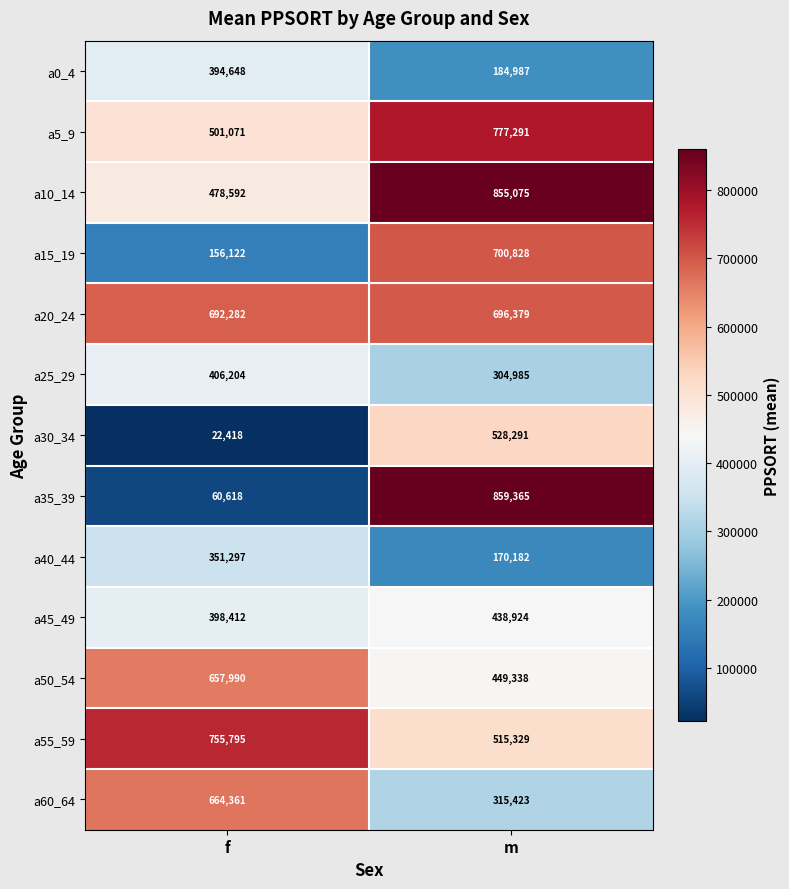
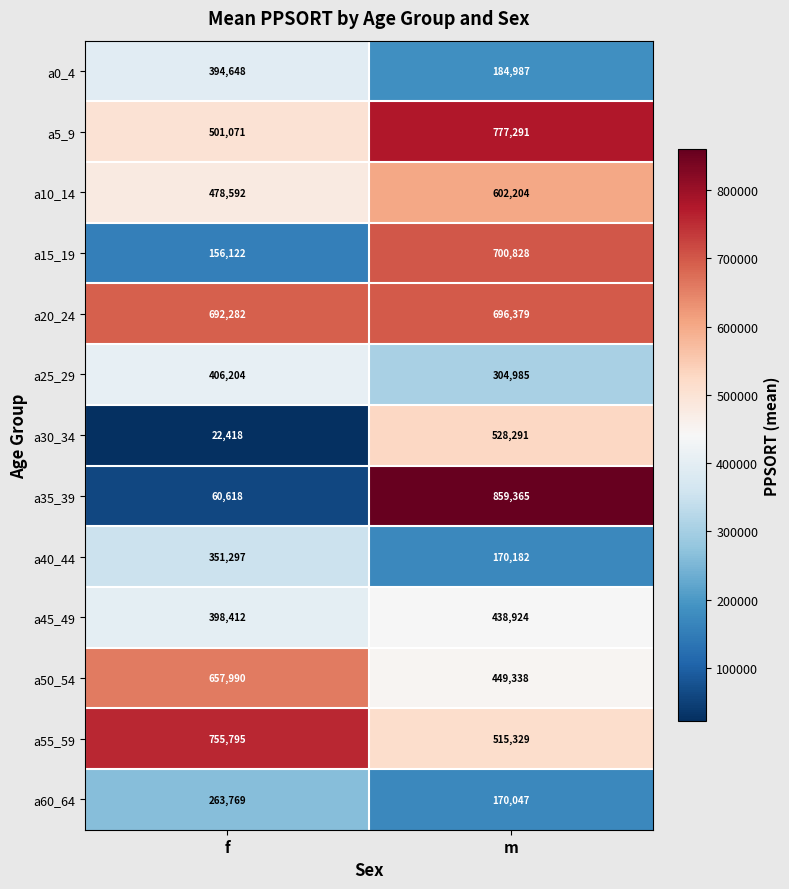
a10_14, m: 855,075 -> 602,204
a60_64, f: 664,361 -> 263,769
a60_64, m: 315,423 -> 170,047
